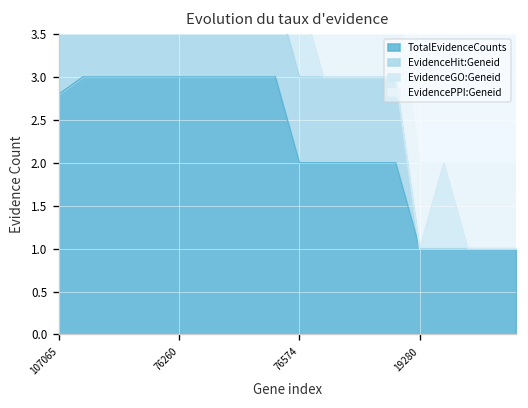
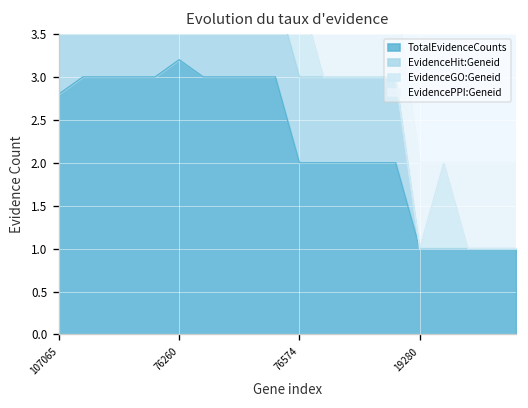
TotalEvidenceCounts, 76260: 3.0 -> 3.2
